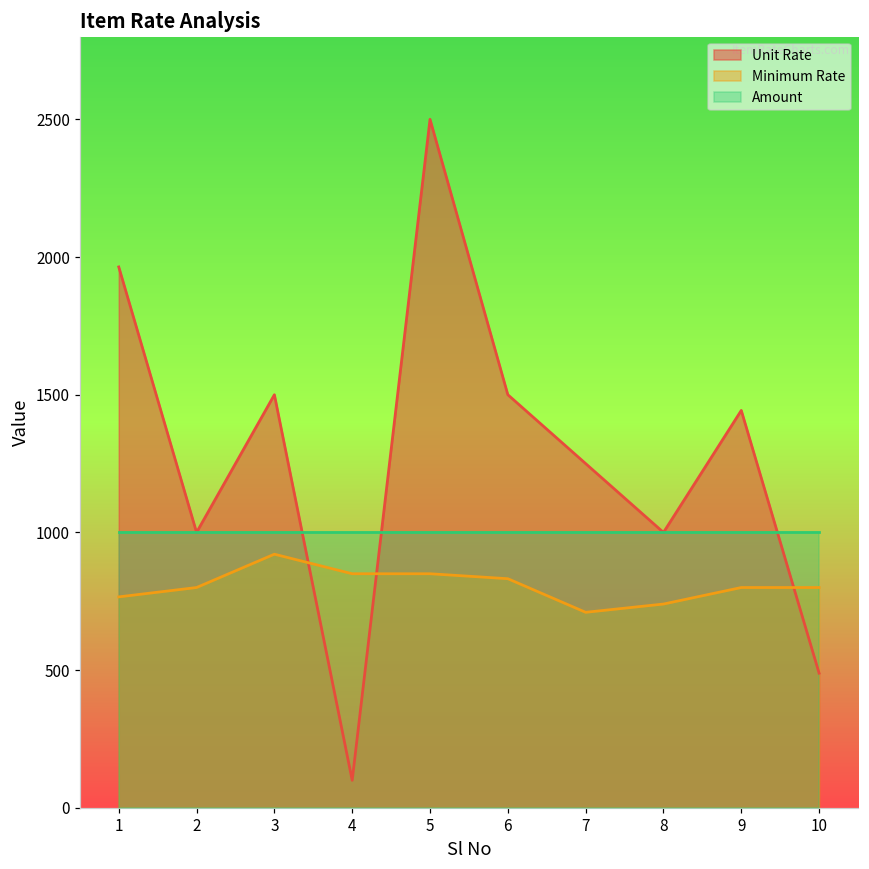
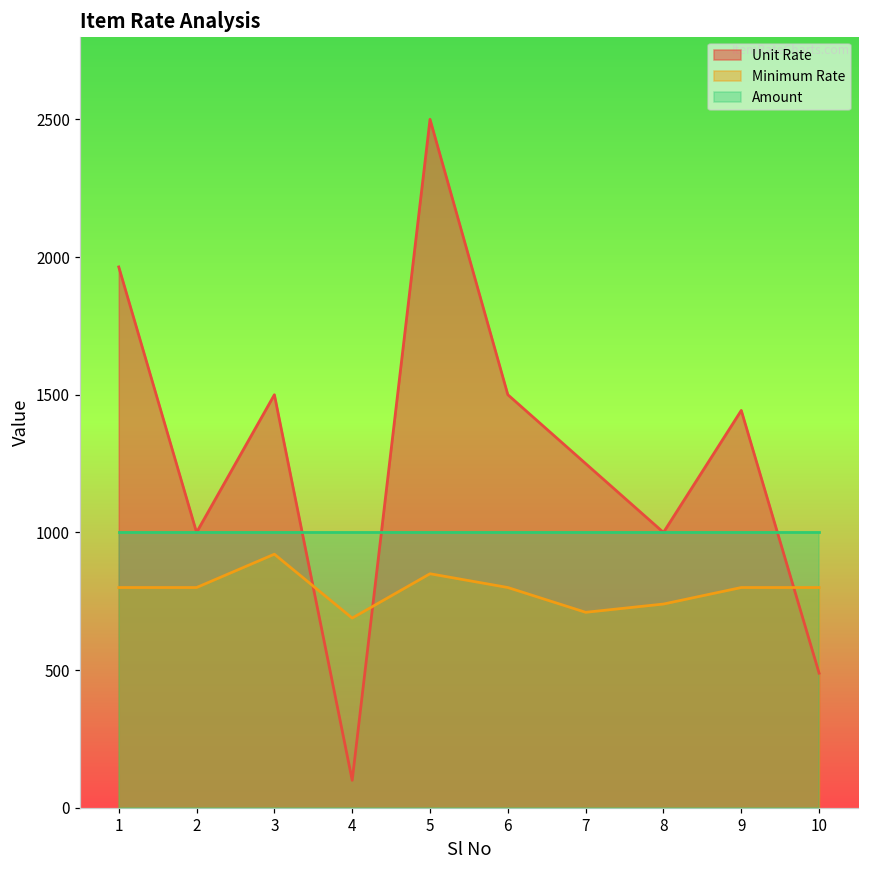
Minimum Rate, 1: 770 -> 800
Minimum Rate, 4: 850 -> 690
Minimum Rate, 6: 830 -> 800
